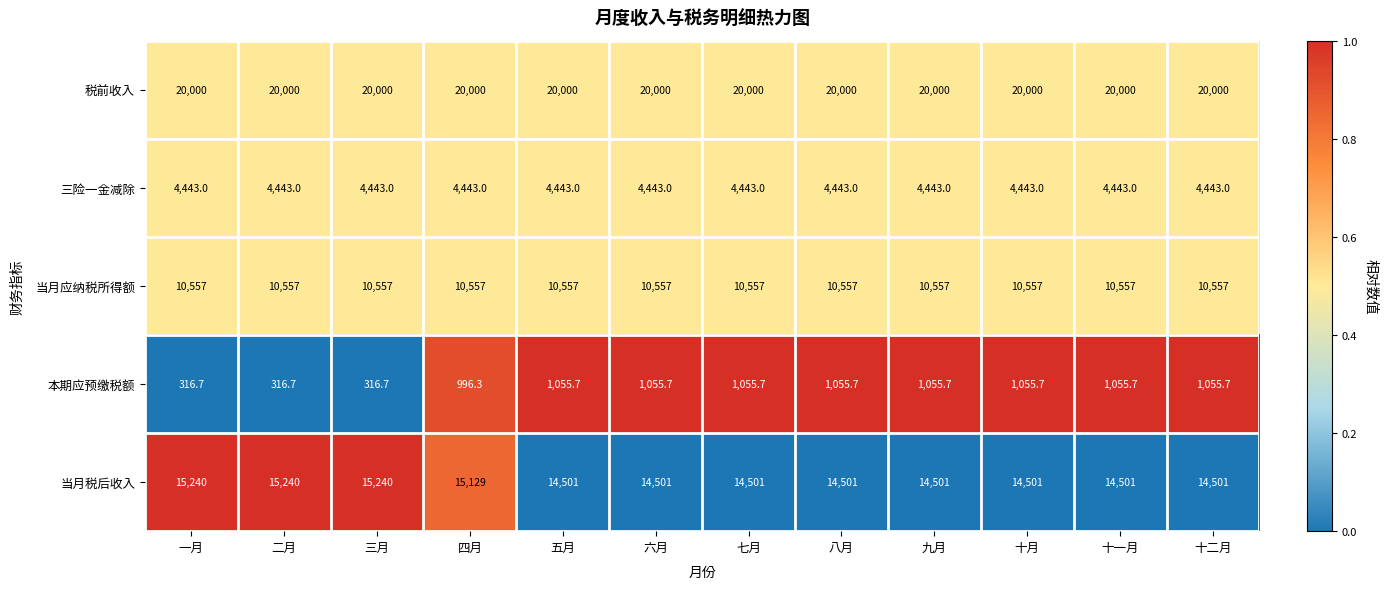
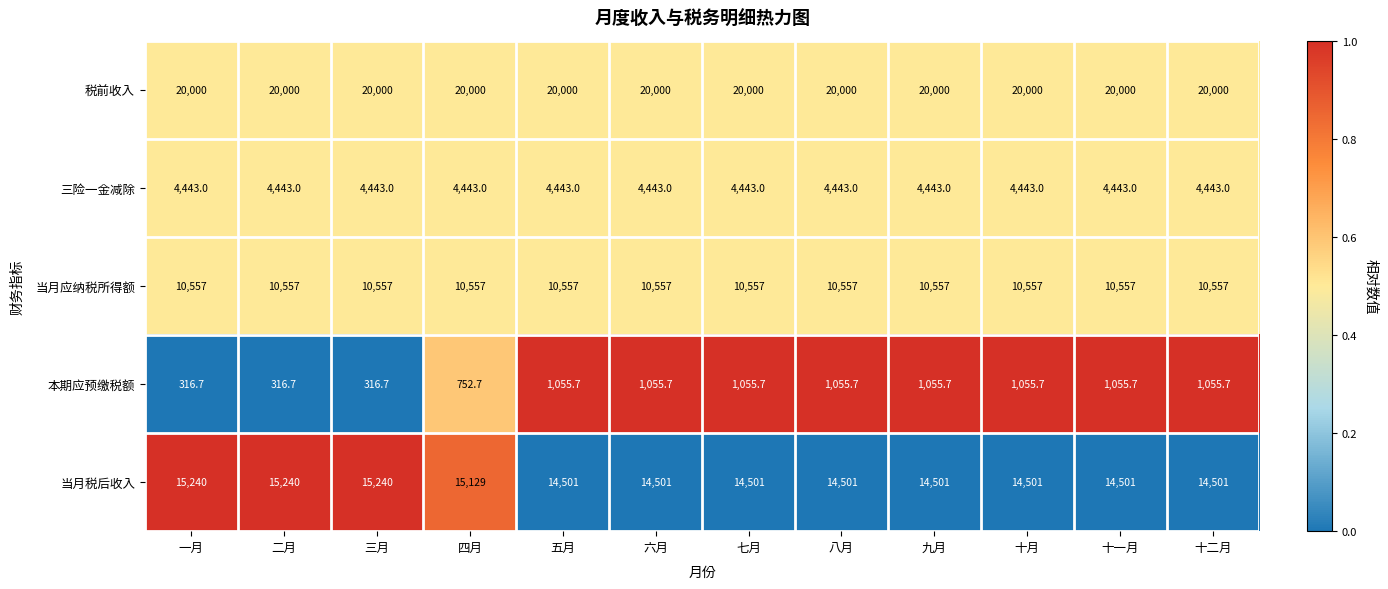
本期应预缴税额, 四月: 996.3 -> 752.7
